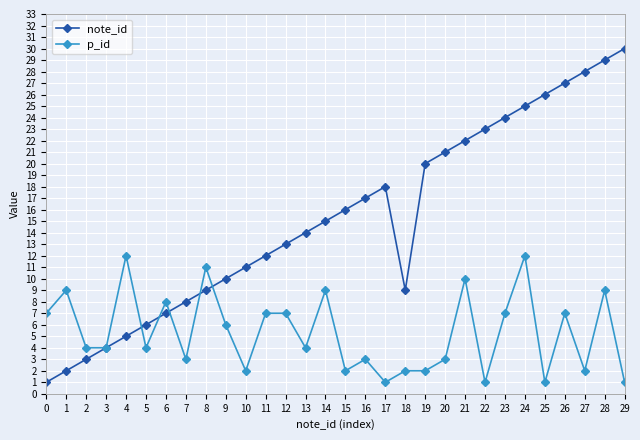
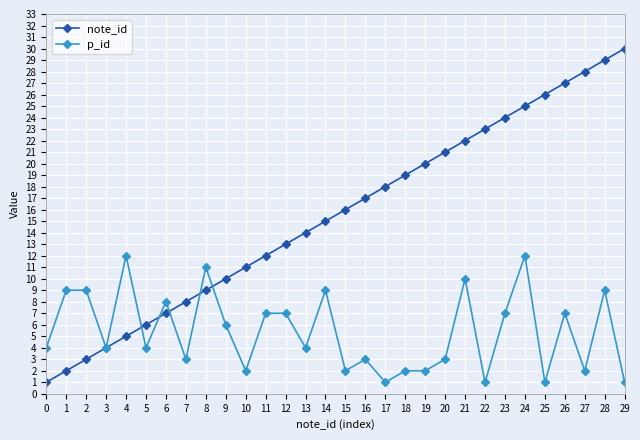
p_id, 0: 7 -> 4
p_id, 2: 4 -> 9
note_id, 18: 9 -> 19
